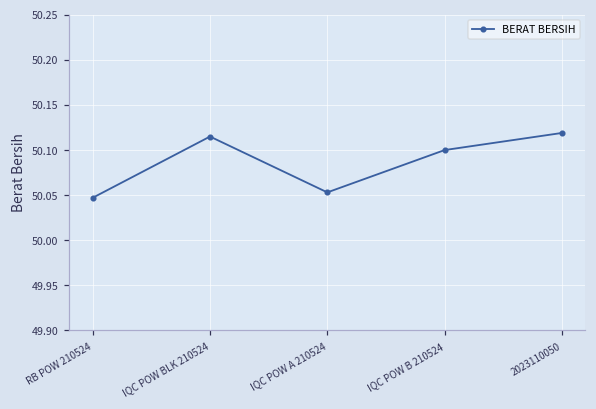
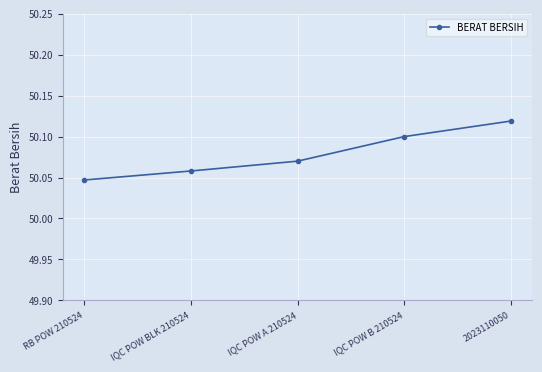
IQC POW BLK 210524: 50.12 -> 50.06
IQC POW A 210524: 50.05 -> 50.07
